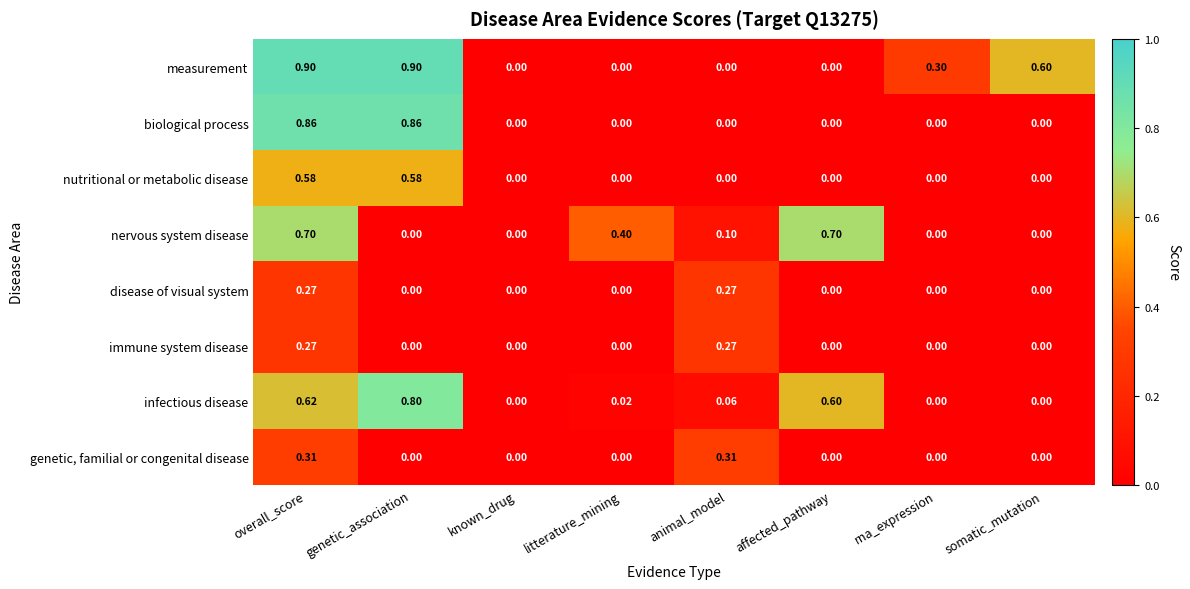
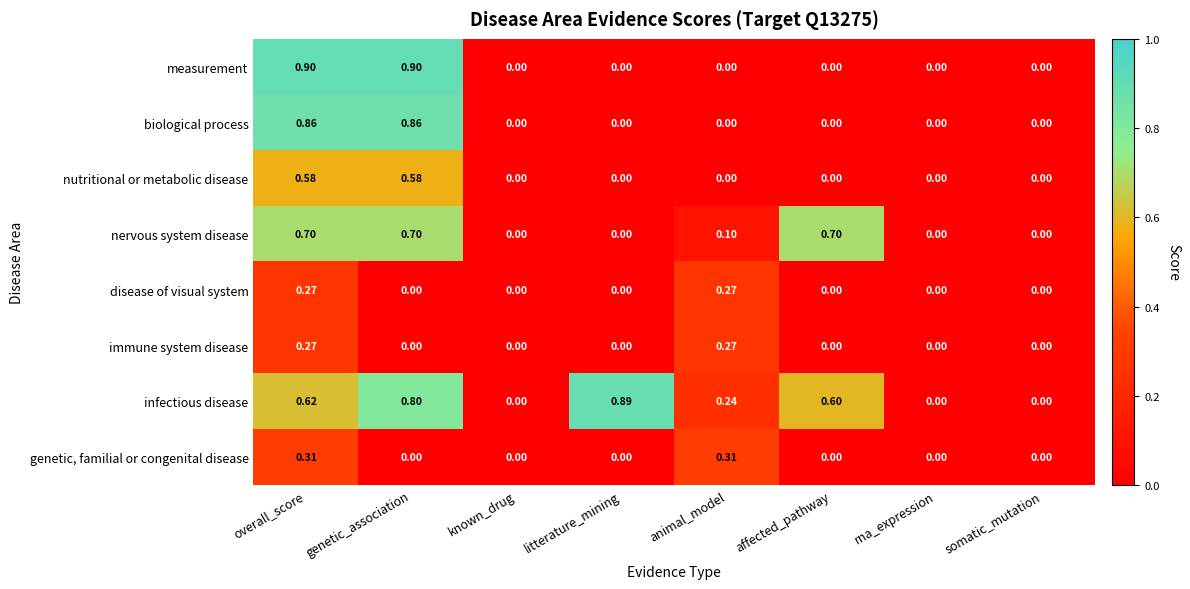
measurement, rna_expression: 0.30 -> 0.00
measurement, somatic_mutation: 0.60 -> 0.00
nervous system disease, genetic_association: 0.00 -> 0.70
nervous system disease, litterature_mining: 0.40 -> 0.00
infectious disease, litterature_mining: 0.02 -> 0.89
infectious disease, animal_model: 0.06 -> 0.24
